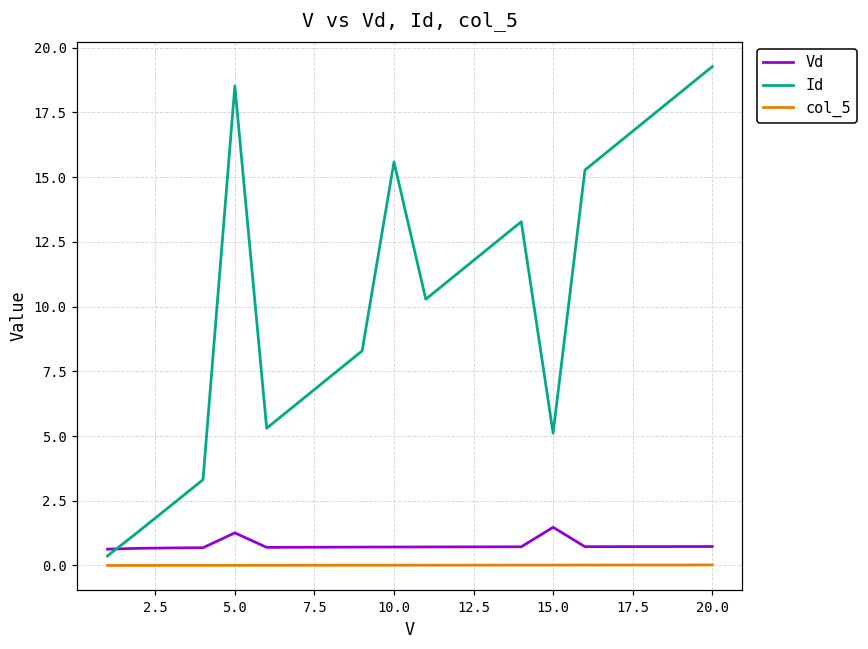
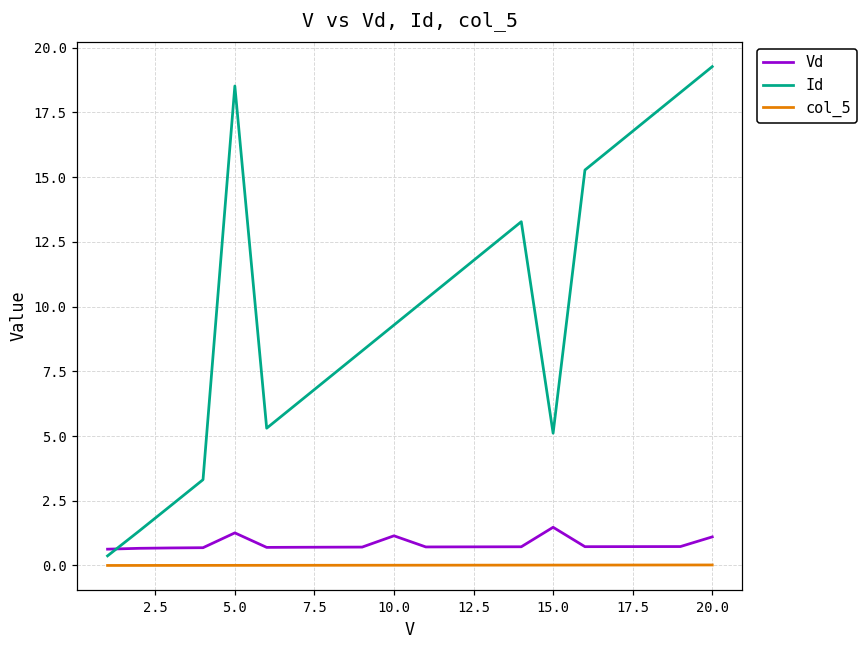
Vd, 10.0: 0.7 -> 1.1
Id, 10.0: 15.6 -> 9.3
Vd, 20.0: 0.7 -> 1.1
